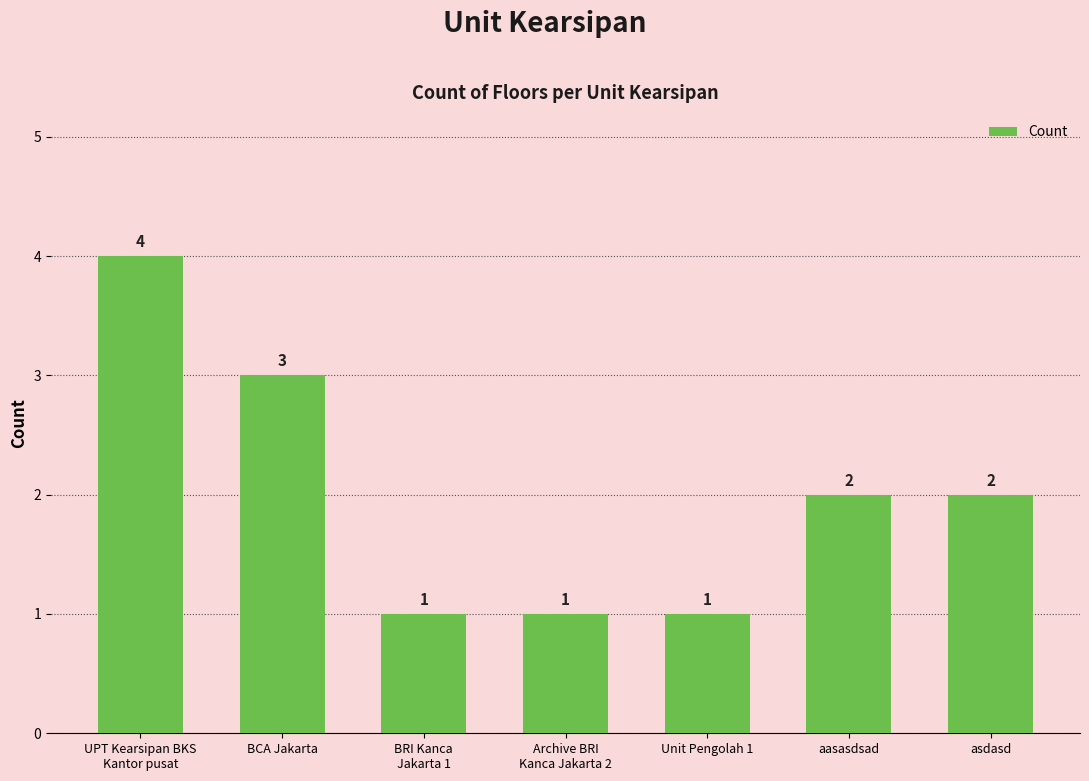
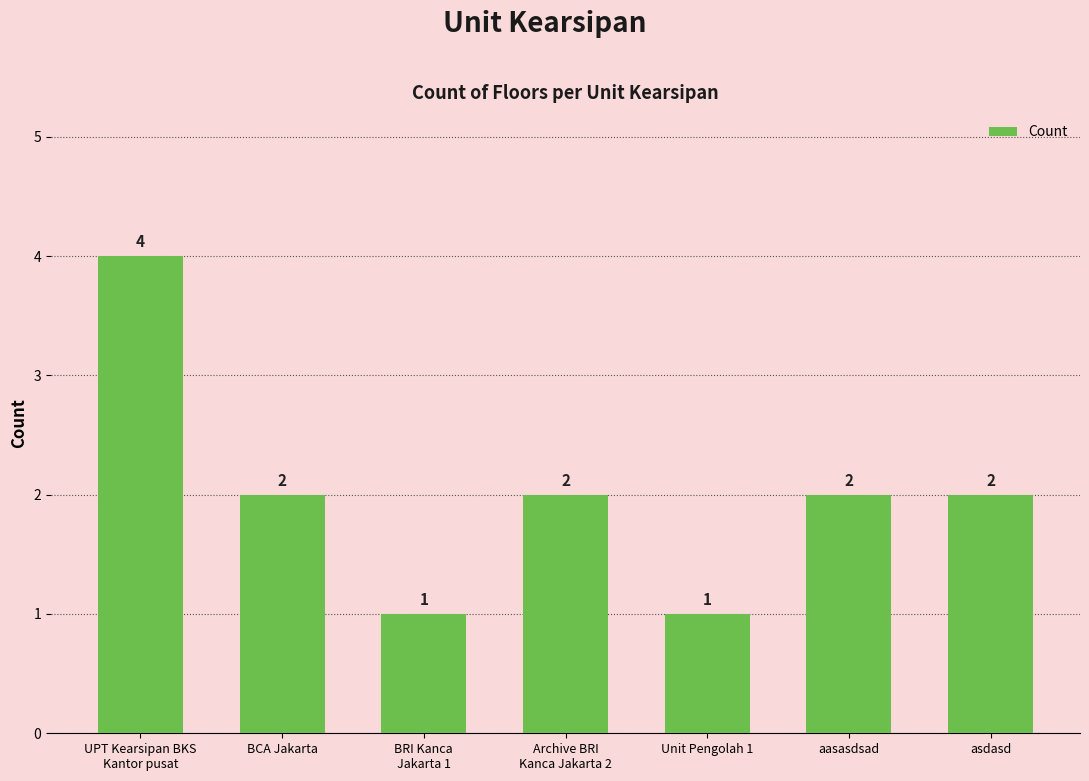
BCA Jakarta: 3 -> 2
Archive BRI Kanca Jakarta 2: 1 -> 2
